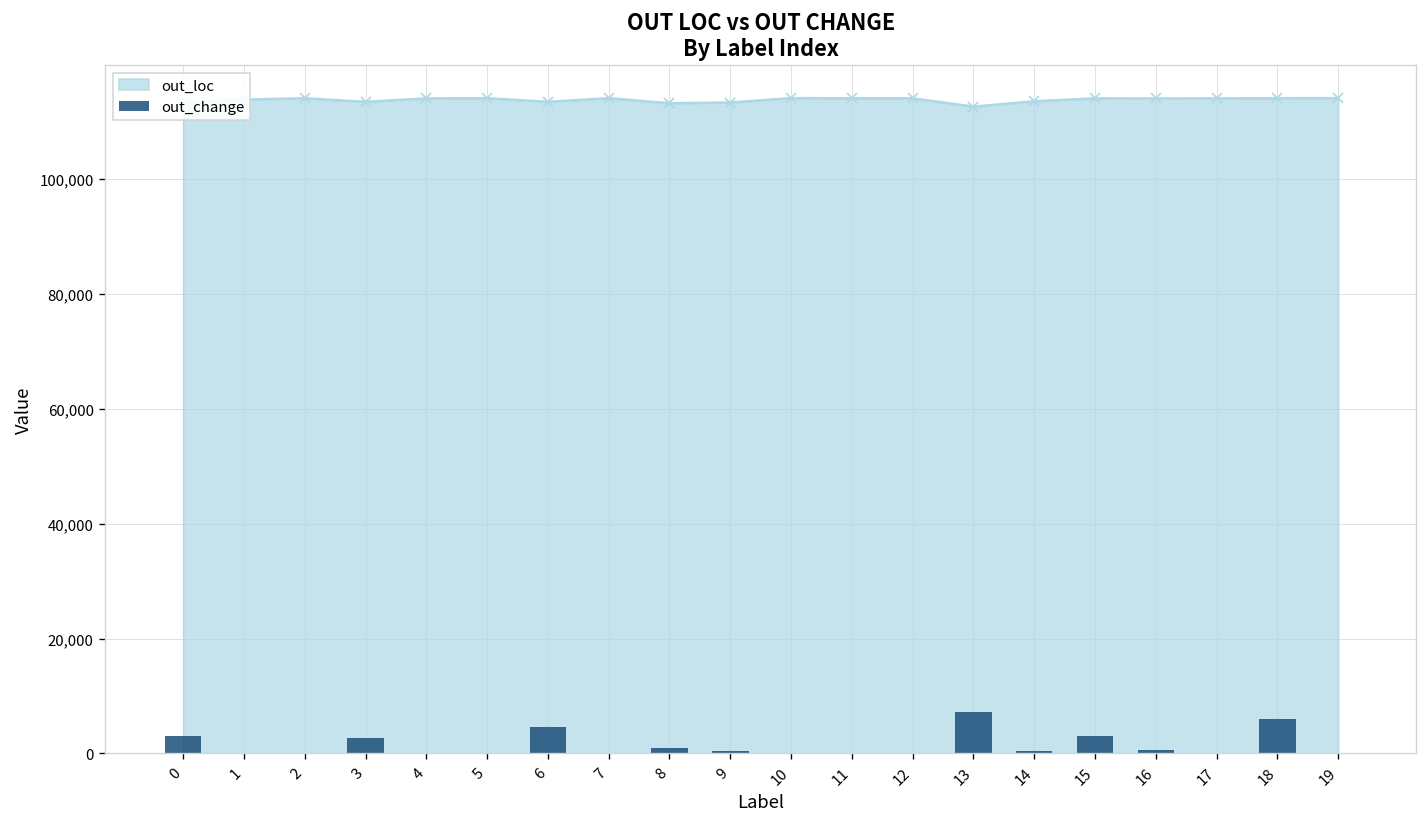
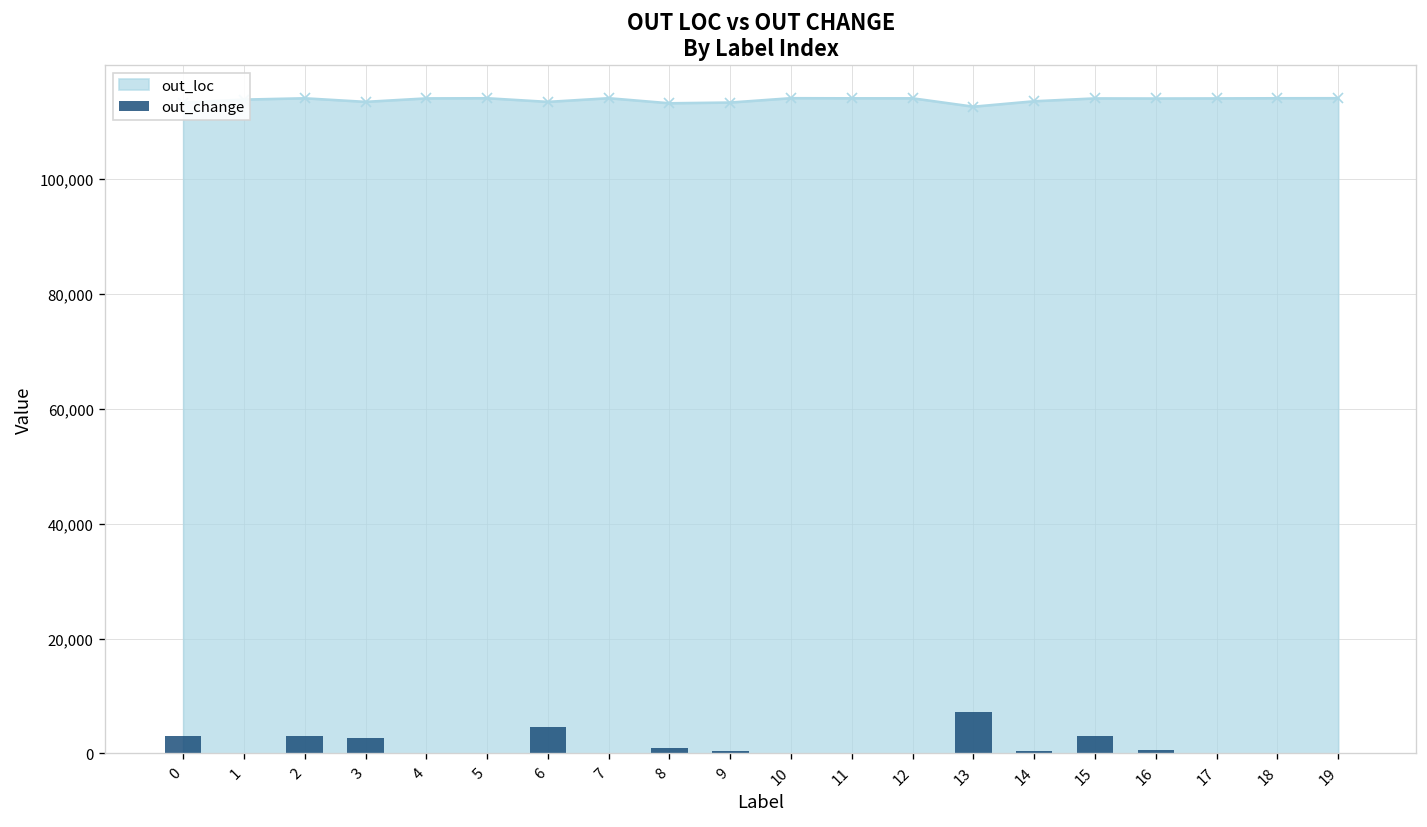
out_change, 2: 0 -> 3,000
out_change, 18: 6,000 -> 0
